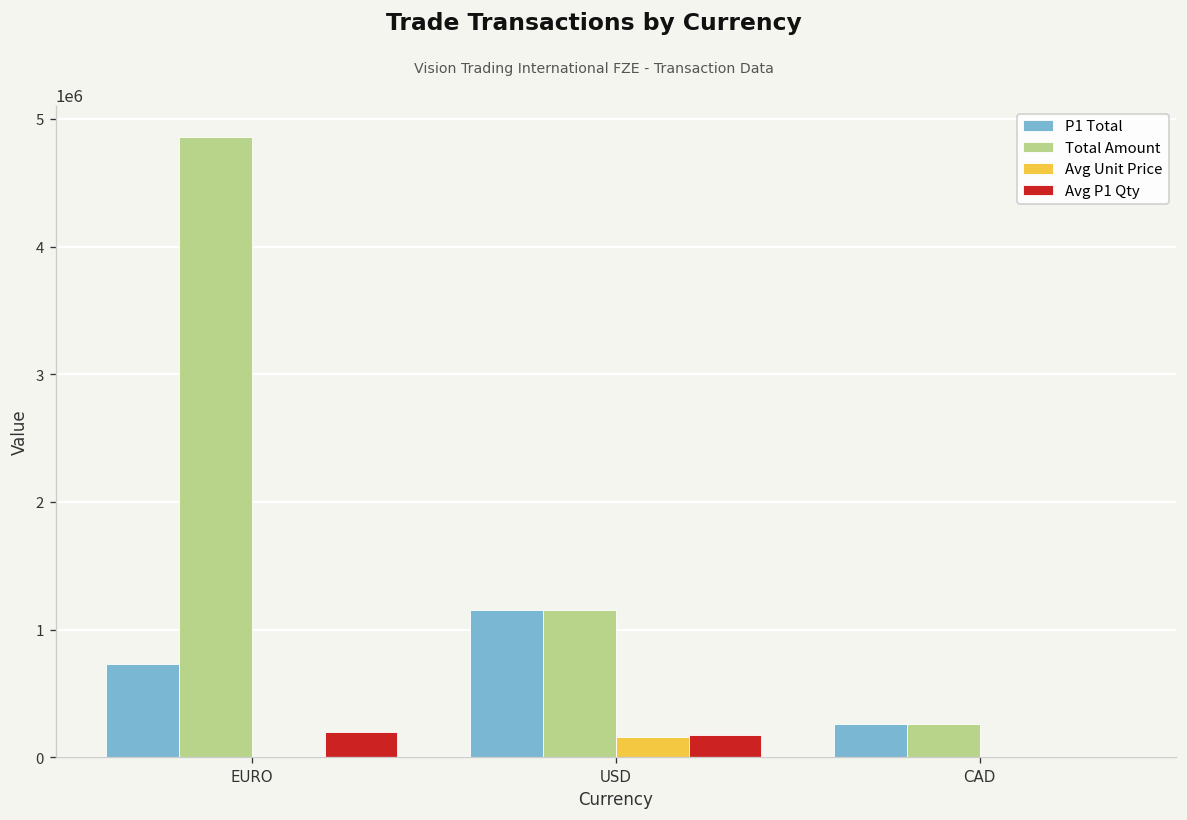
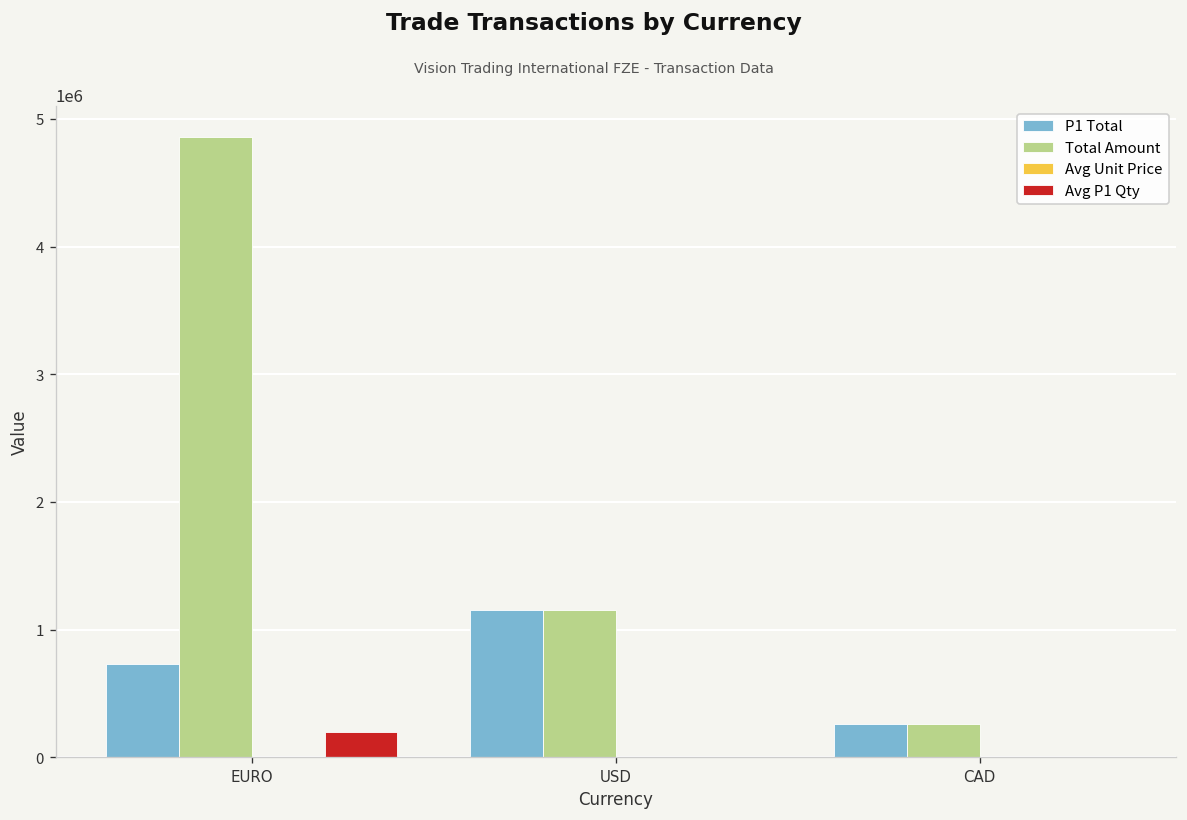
Avg Unit Price, USD: 160000 -> 0
Avg P1 Qty, USD: 180000 -> 0
